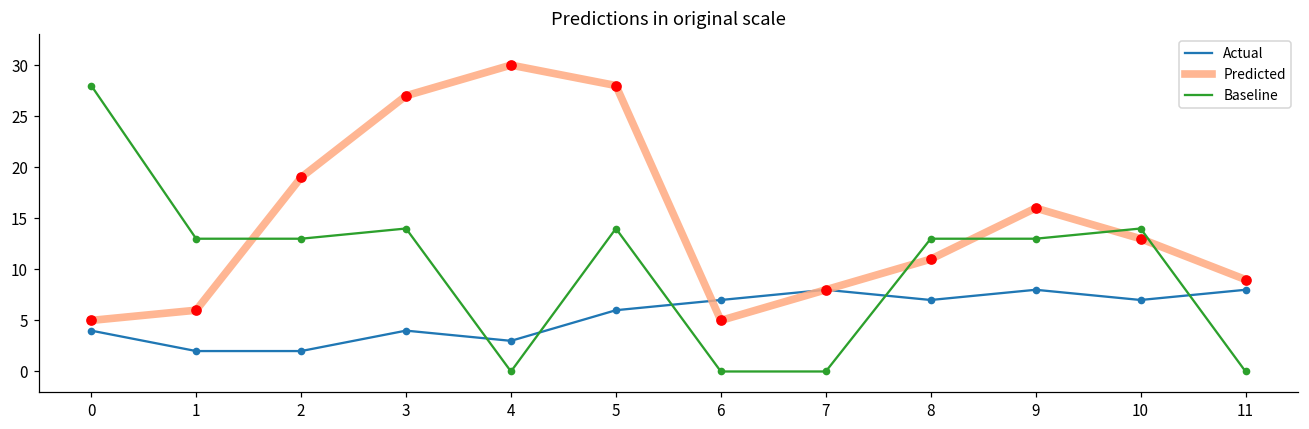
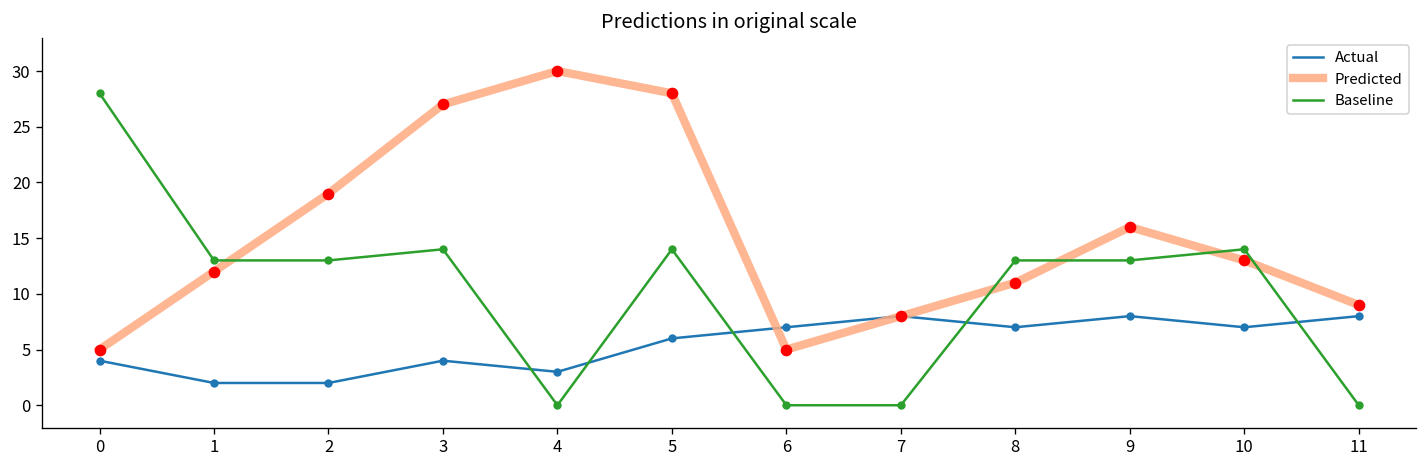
Predicted, 1: 6 -> 12
